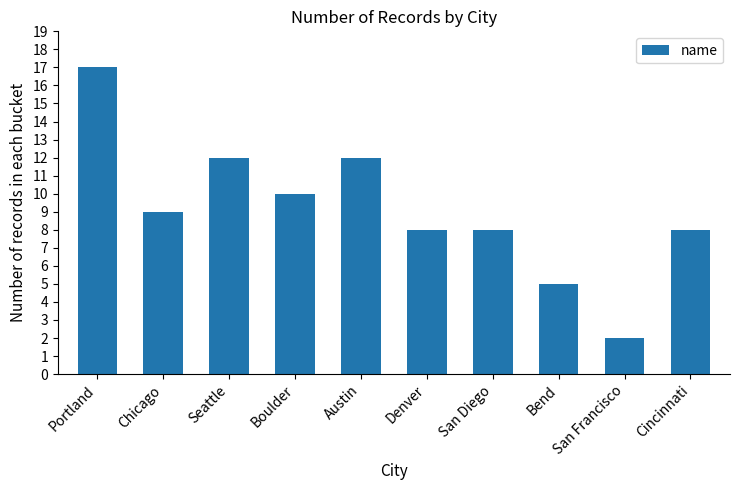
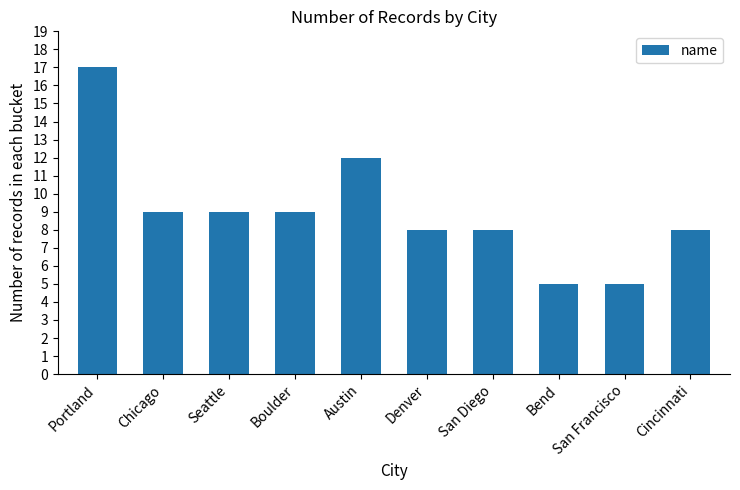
Seattle: 12 -> 9
Boulder: 10 -> 9
San Francisco: 2 -> 5
